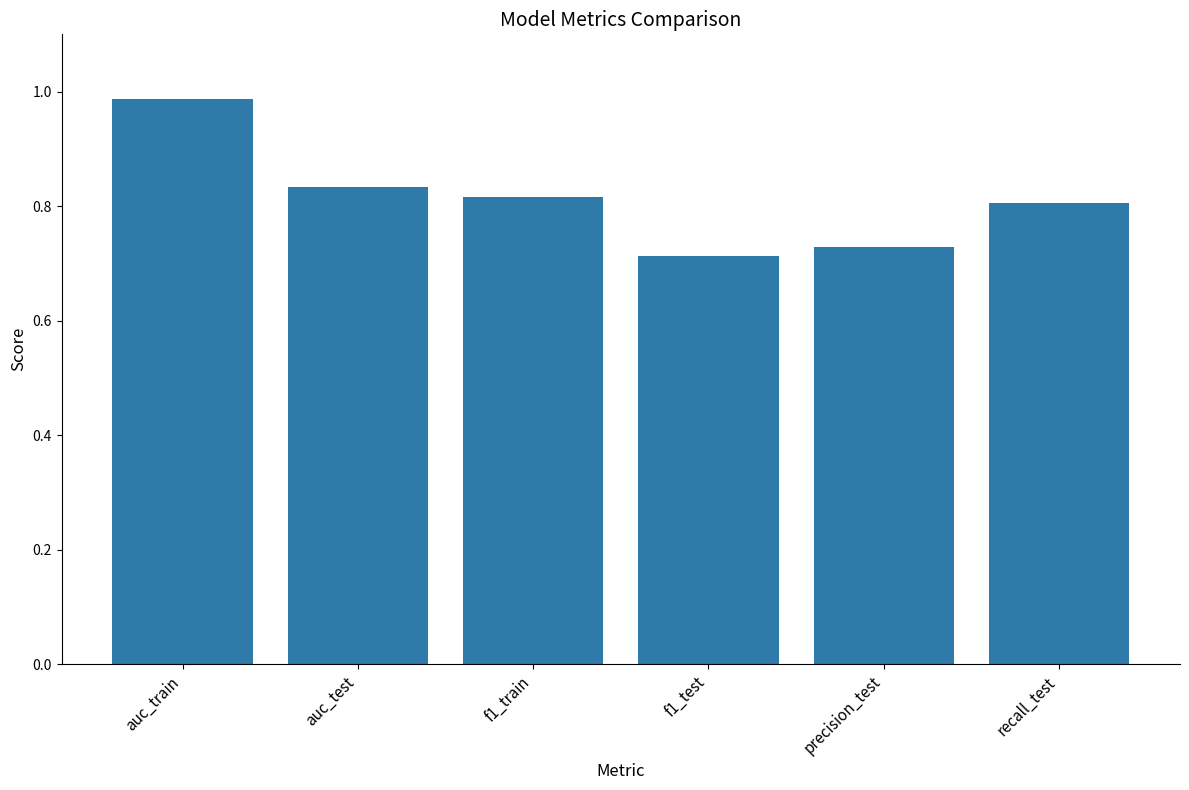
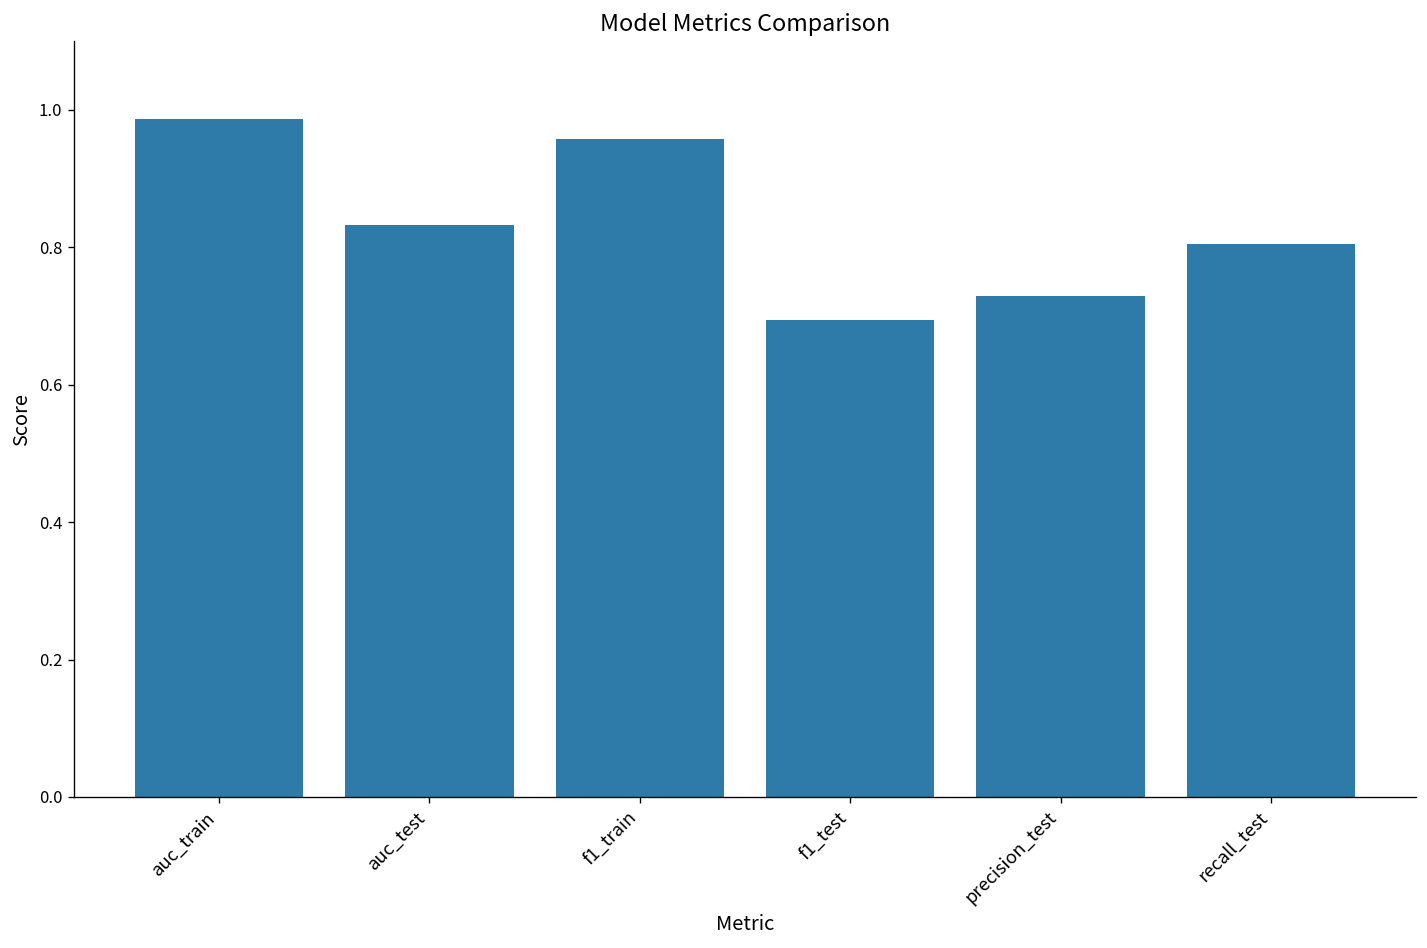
f1_train: 0.82 -> 0.96
f1_test: 0.71 -> 0.69
